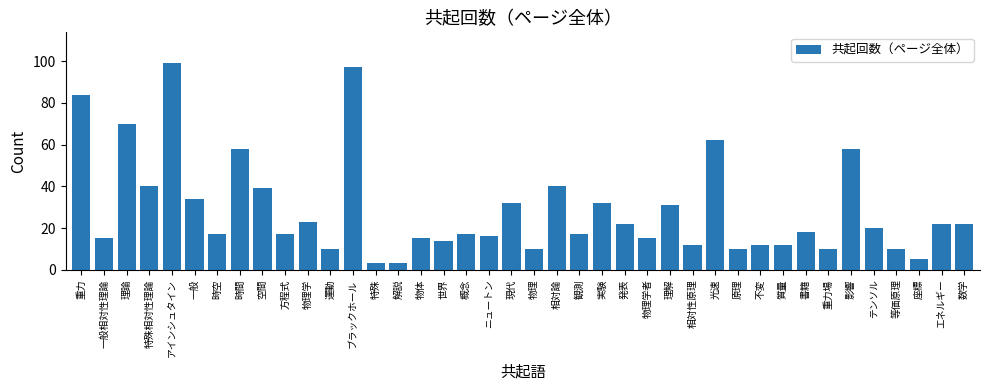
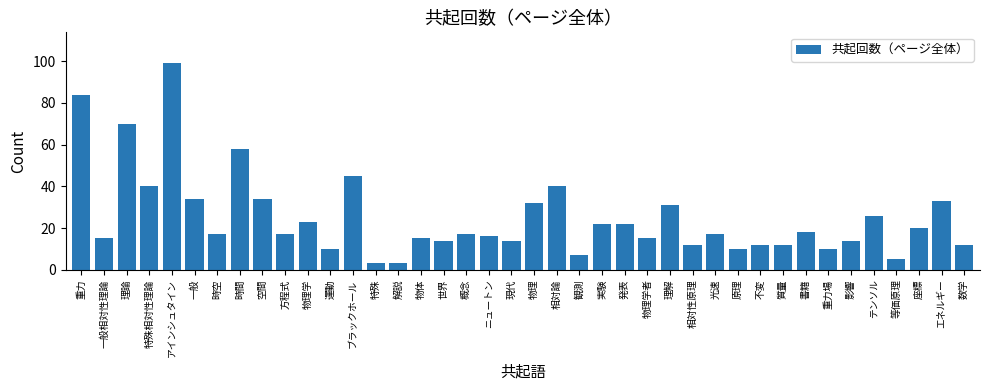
空間: 39 -> 34
ブラックホール: 97 -> 45
現代: 32 -> 14
物理: 10 -> 32
観測: 17 -> 7
実験: 32 -> 22
光速: 62 -> 17
影響: 58 -> 14
テンソル: 20 -> 26
等価原理: 10 -> 5
座標: 5 -> 20
エネルギー: 22 -> 33
数学: 22 -> 12
